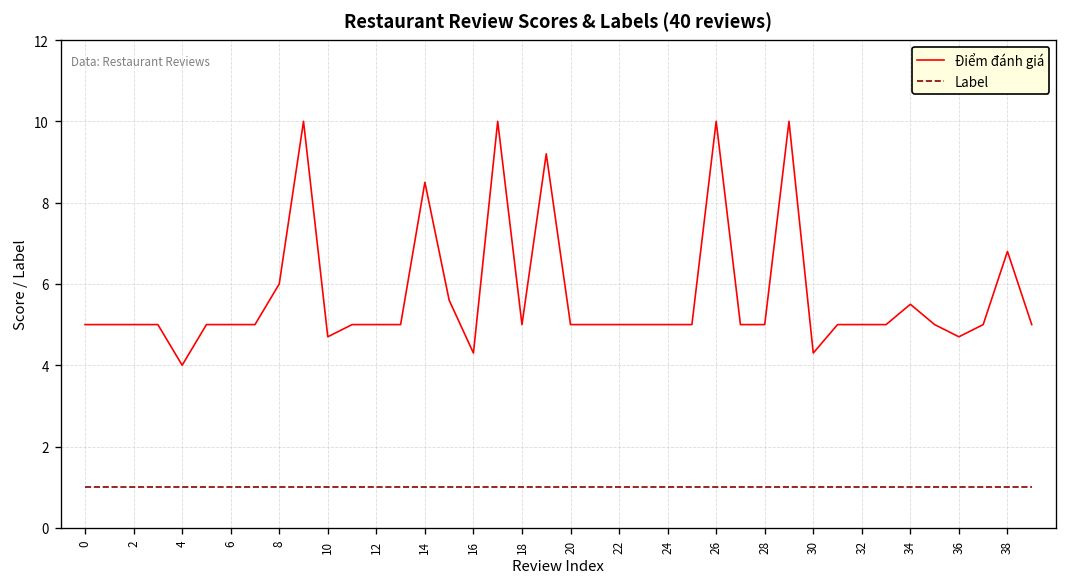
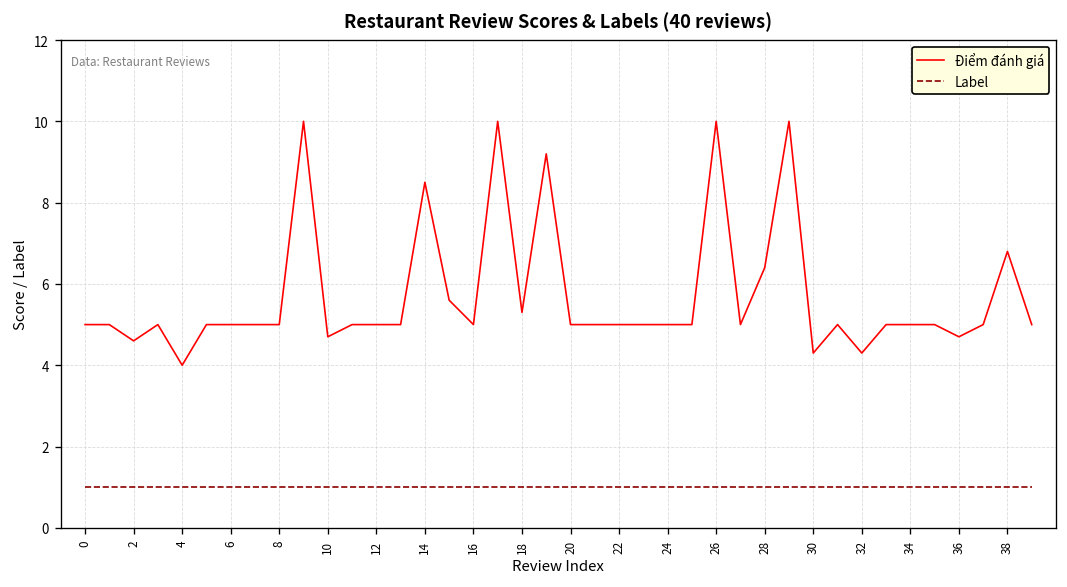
Điểm đánh giá, 2: 5.0 -> 4.6
Điểm đánh giá, 8: 6 -> 5
Điểm đánh giá, 16: 4.3 -> 5.0
Điểm đánh giá, 18: 5.0 -> 5.3
Điểm đánh giá, 28: 5.0 -> 6.4
Điểm đánh giá, 32: 5.0 -> 4.3
Điểm đánh giá, 34: 5.5 -> 5.0
